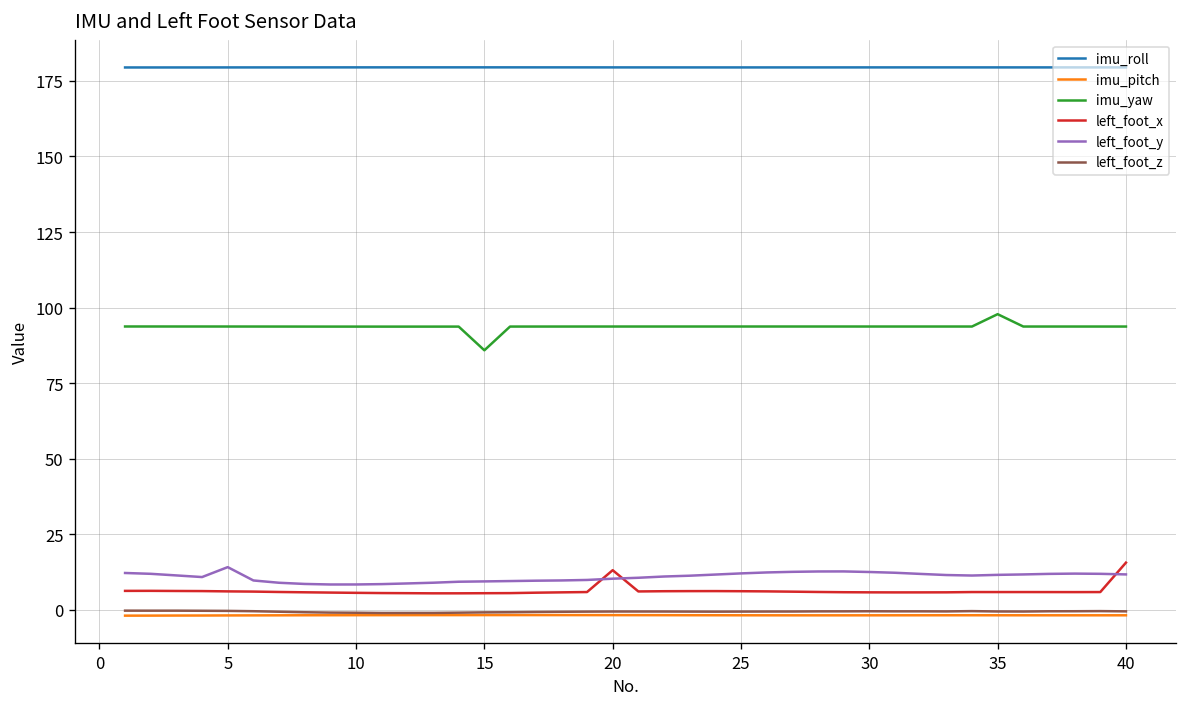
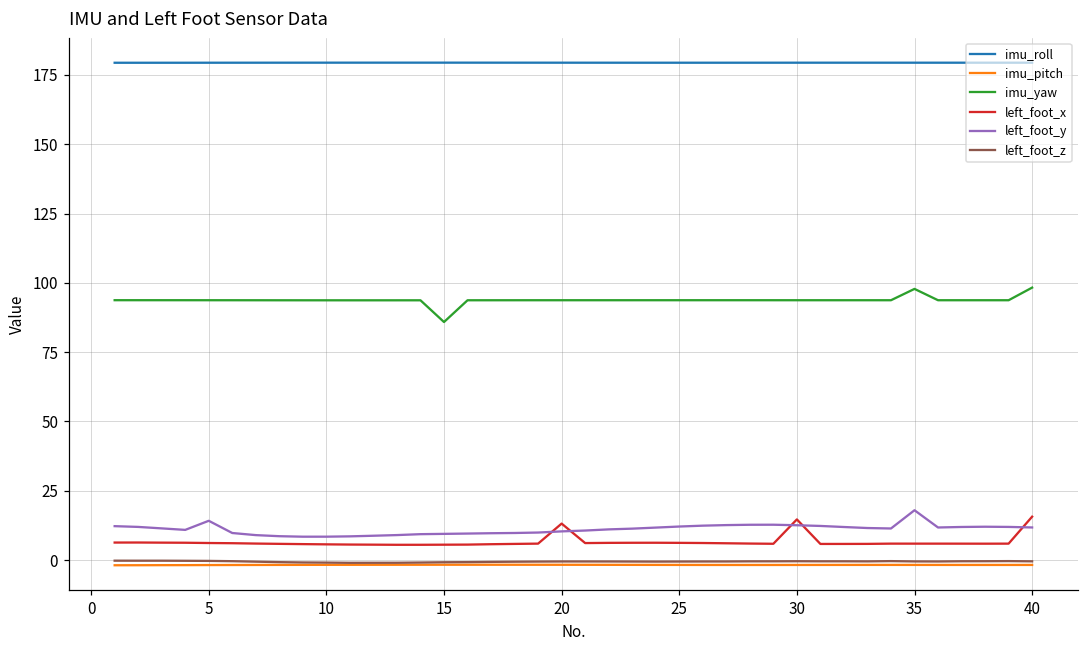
left_foot_x, 30: 6 -> 15
left_foot_y, 35: 12 -> 18
imu_yaw, 40: 94 -> 98
